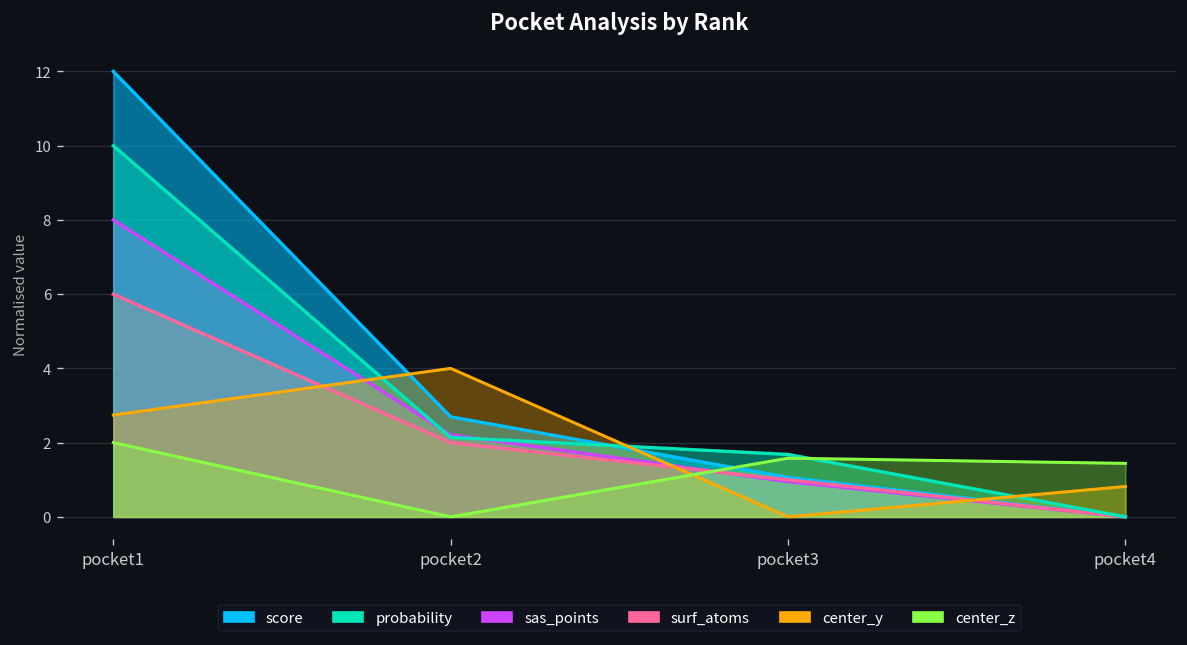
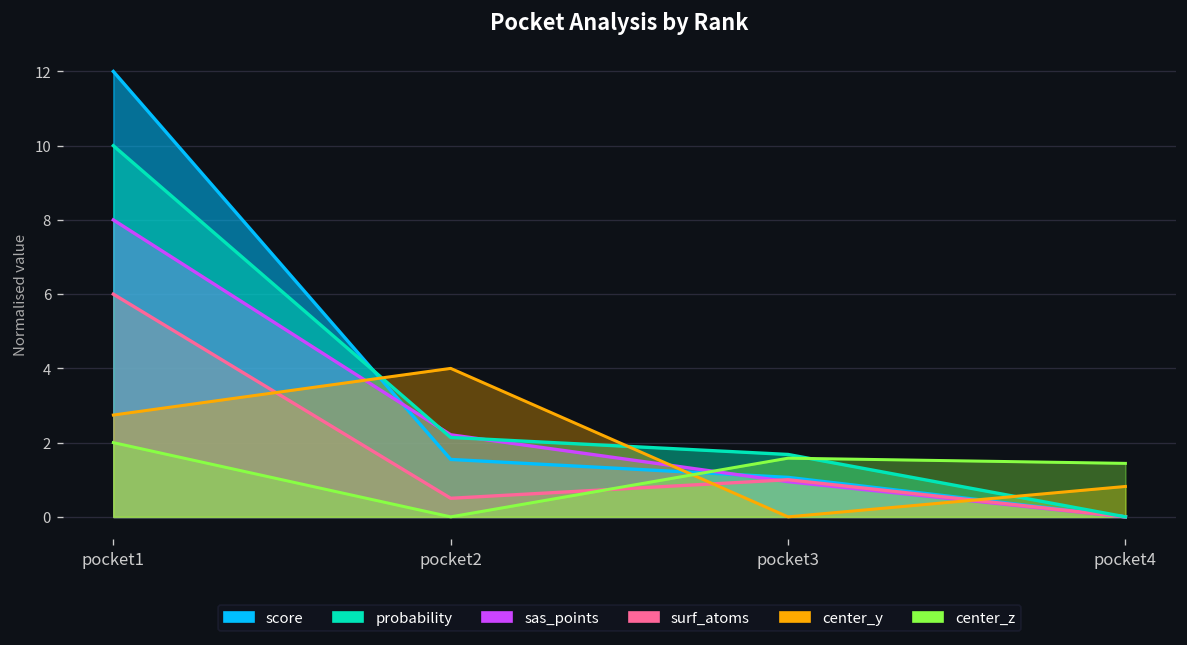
score, pocket2: 2.7 -> 1.5
surf_atoms, pocket2: 2.0 -> 0.5
